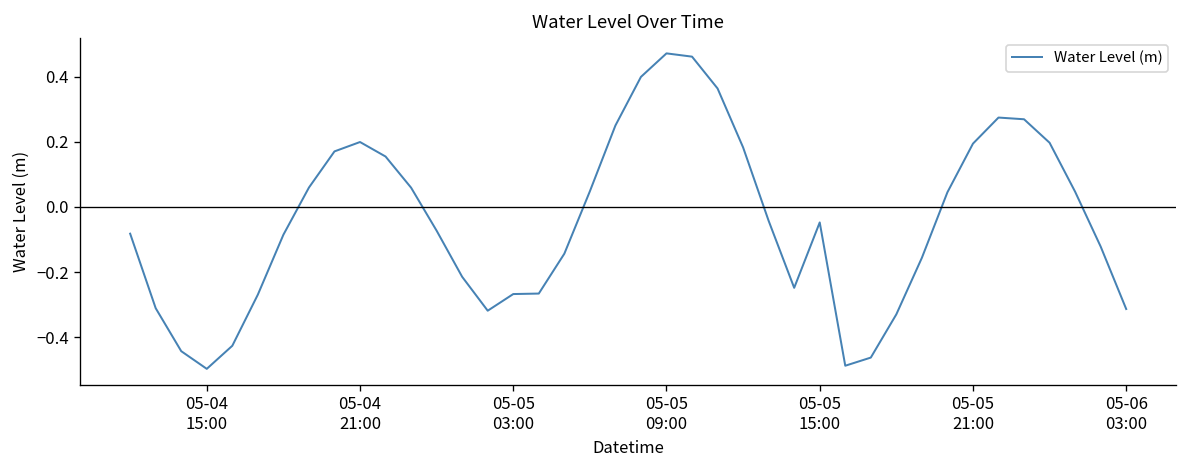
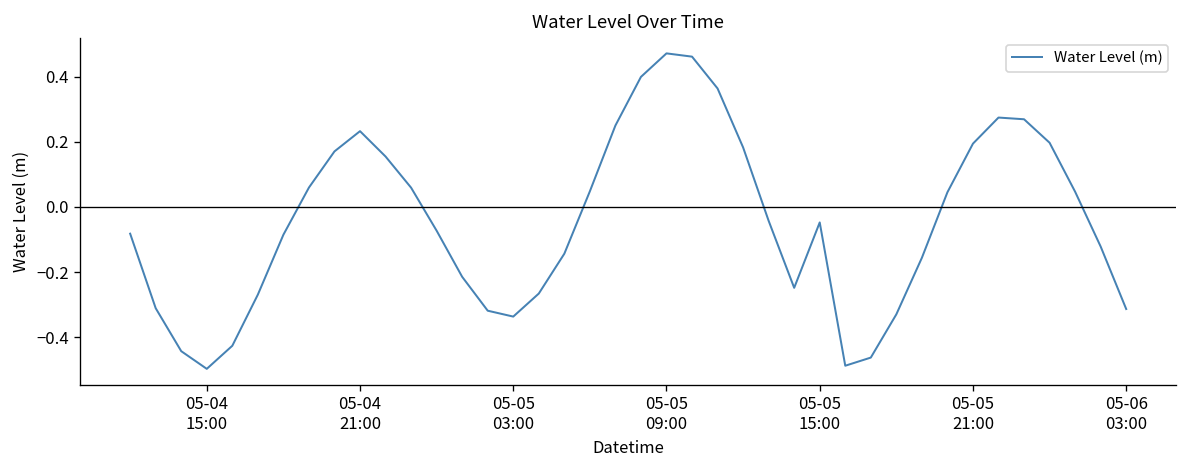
05-04 21:00: 0.20 -> 0.23
05-05 03:00: -0.27 -> -0.34
